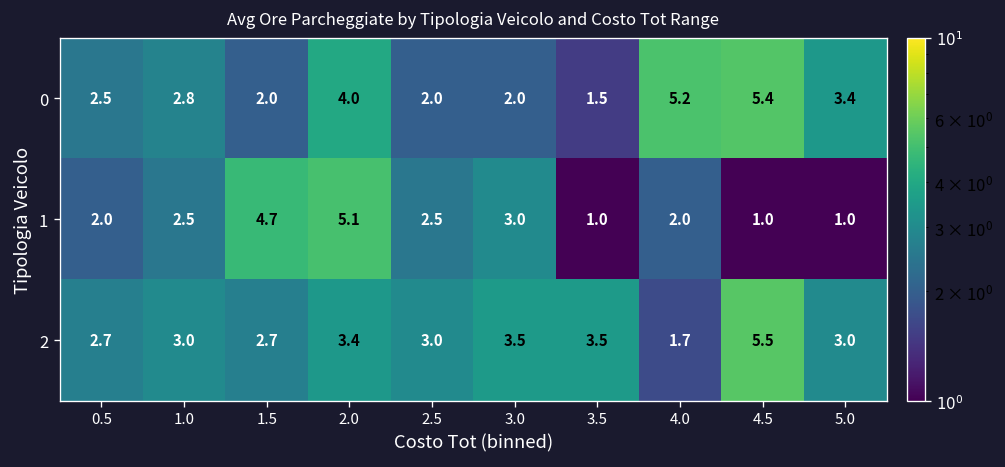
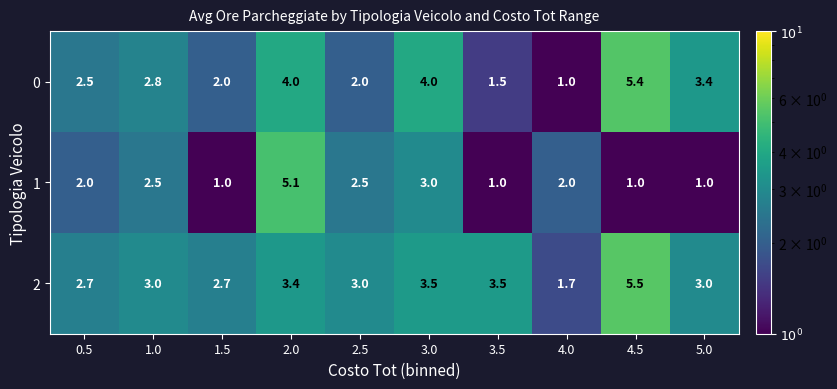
0, 3.0: 2.0 -> 4.0
0, 4.0: 5.2 -> 1.0
1, 1.5: 4.7 -> 1.0
